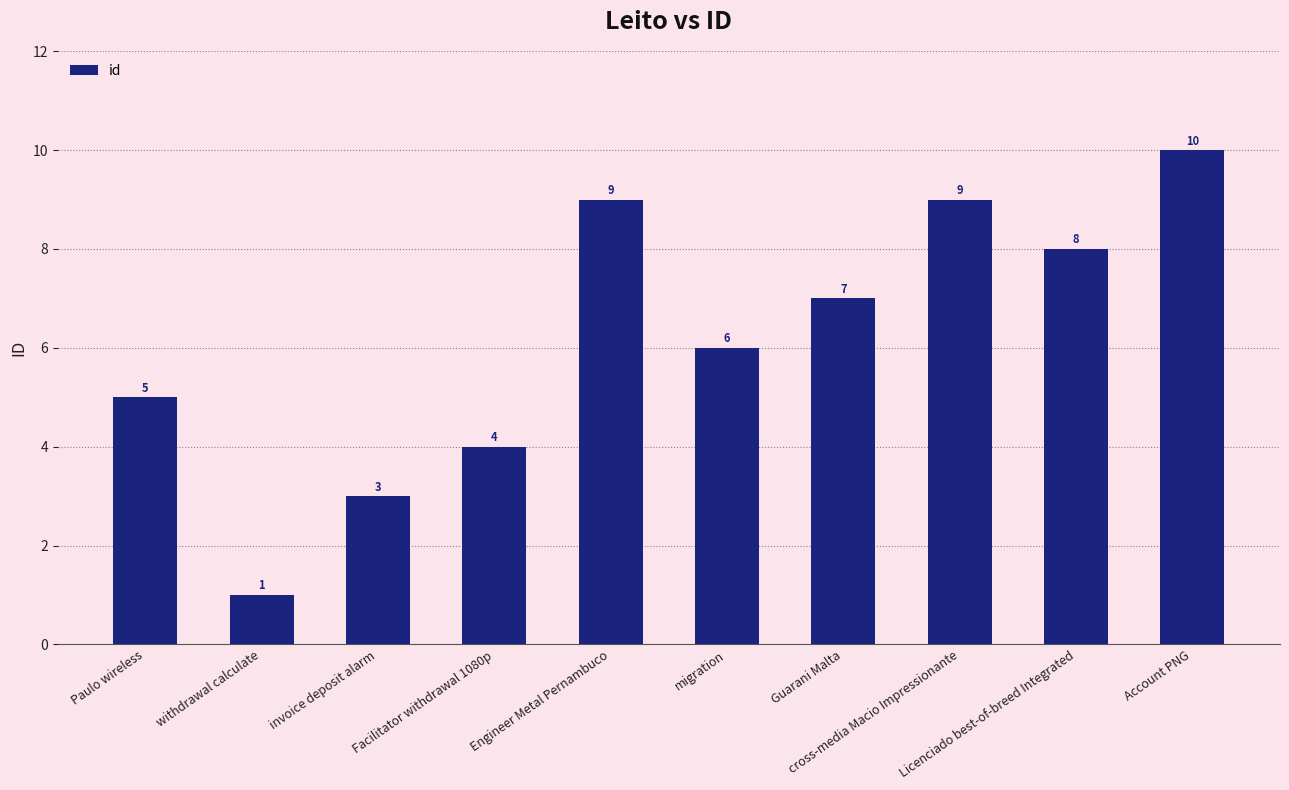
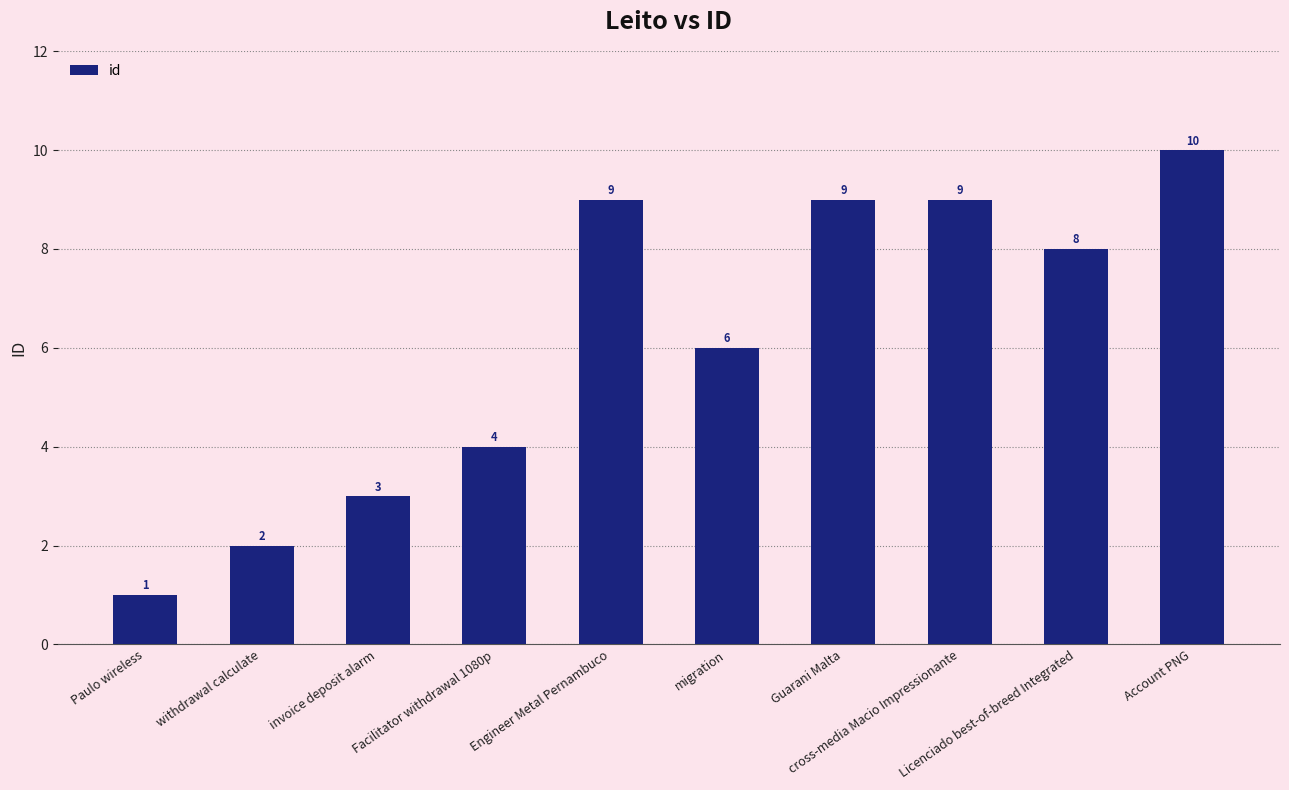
Paulo wireless: 5 -> 1
withdrawal calculate: 1 -> 2
Guarani Malta: 7 -> 9
